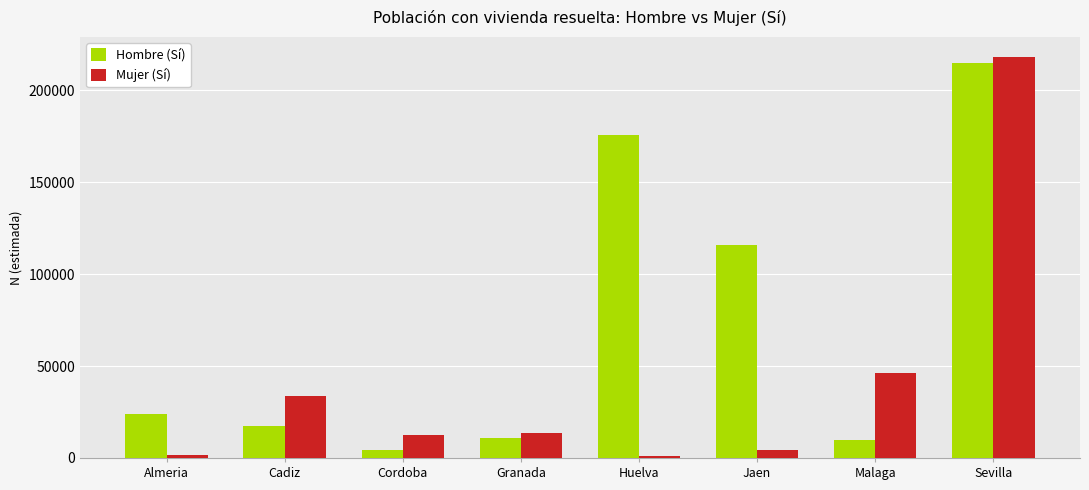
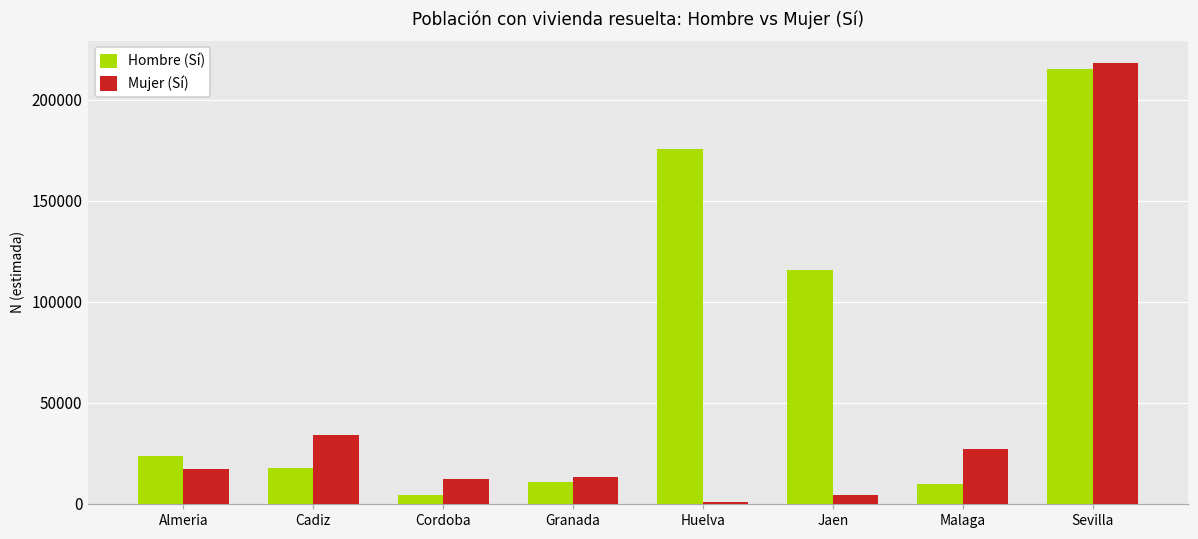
Mujer (Sí), Almeria: 2000 -> 17000
Mujer (Sí), Malaga: 46000 -> 27000
